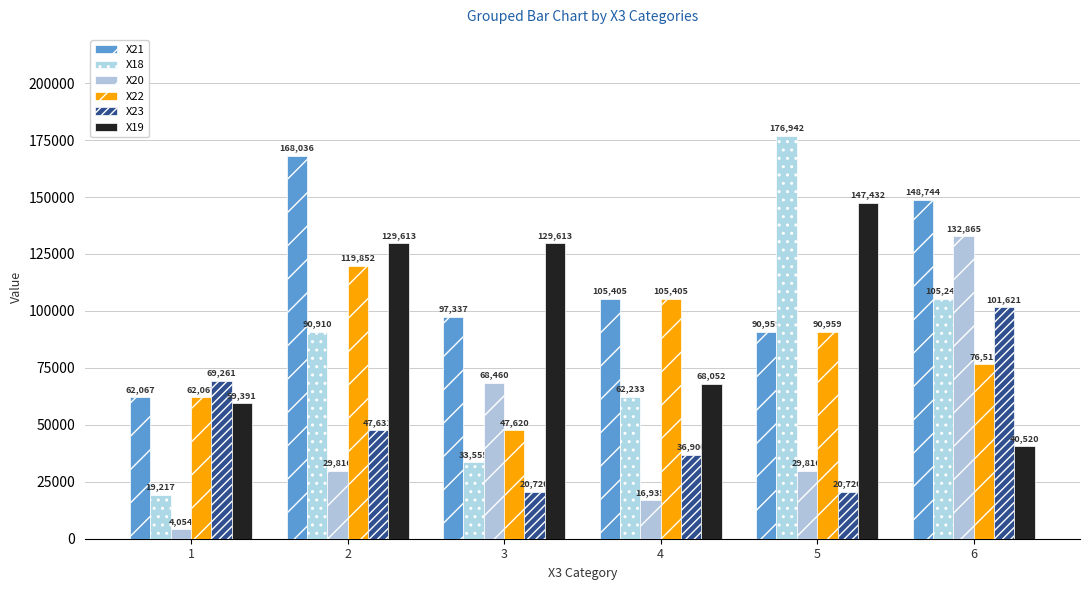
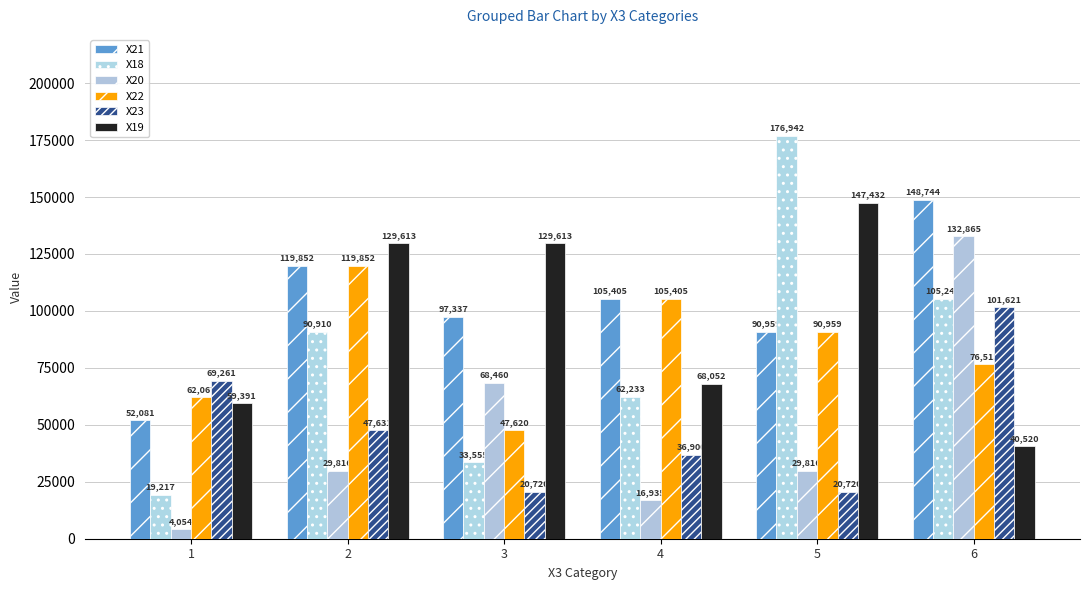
X21, 1: 62,067 -> 52,081
X21, 2: 168,036 -> 119,852
